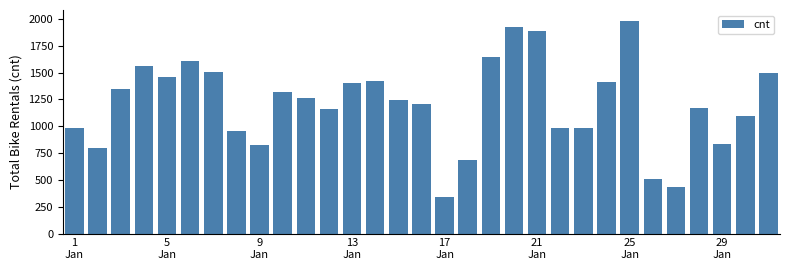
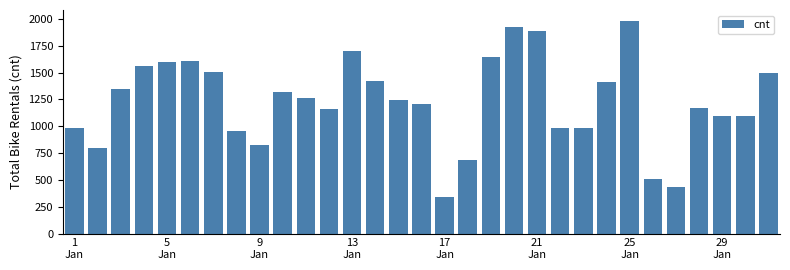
5 Jan: 1460 -> 1600
13 Jan: 1410 -> 1700
29 Jan: 840 -> 1100
